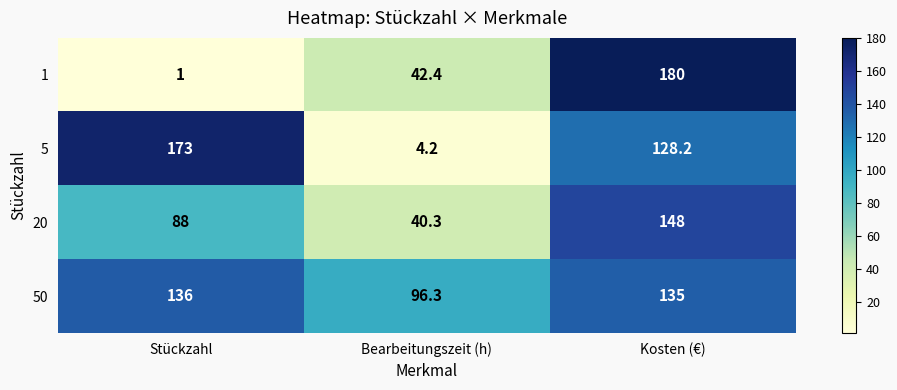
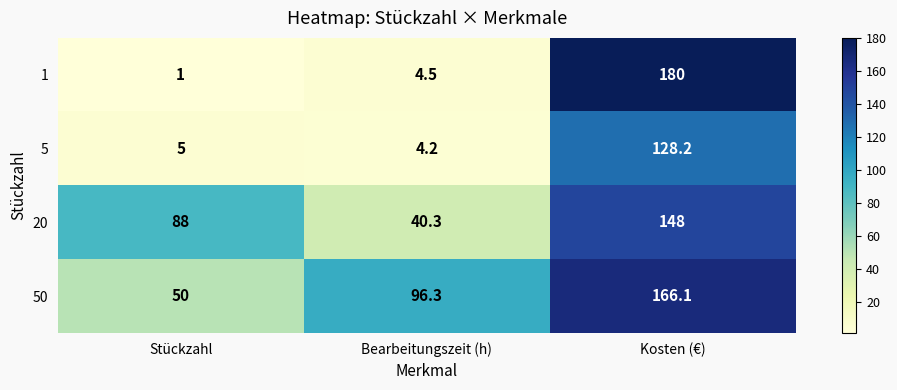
1, Bearbeitungszeit (h): 42.4 -> 4.5
5, Stückzahl: 173 -> 5
50, Stückzahl: 136 -> 50
50, Kosten (€): 135 -> 166.1
